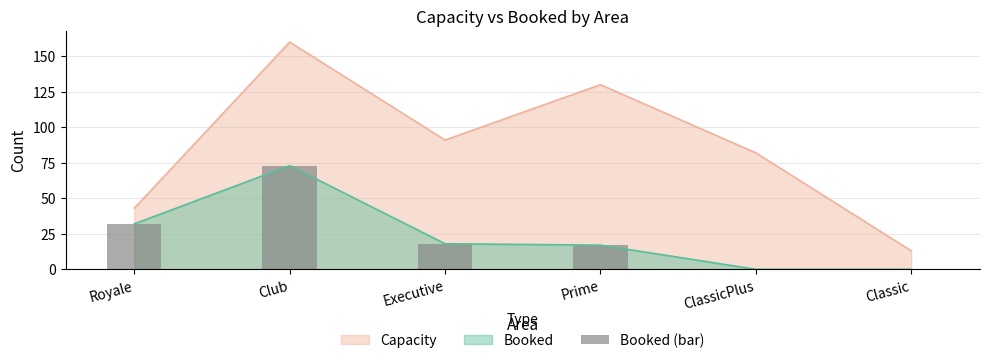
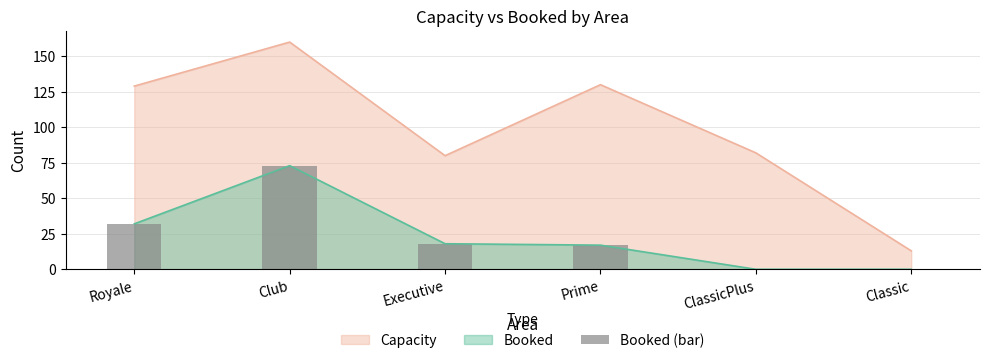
Capacity, Royale: 43 -> 129
Capacity, Executive: 91 -> 80
